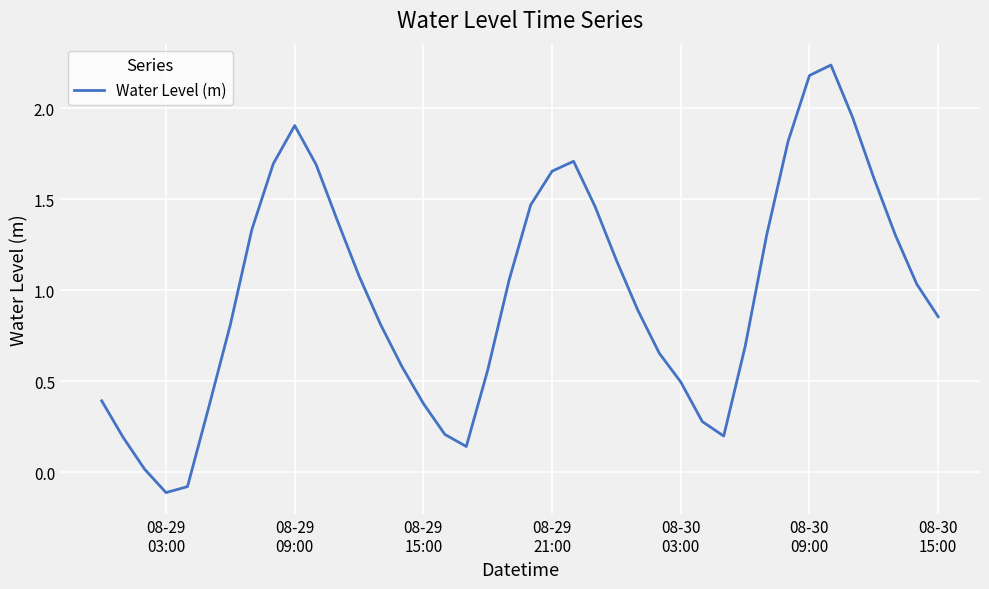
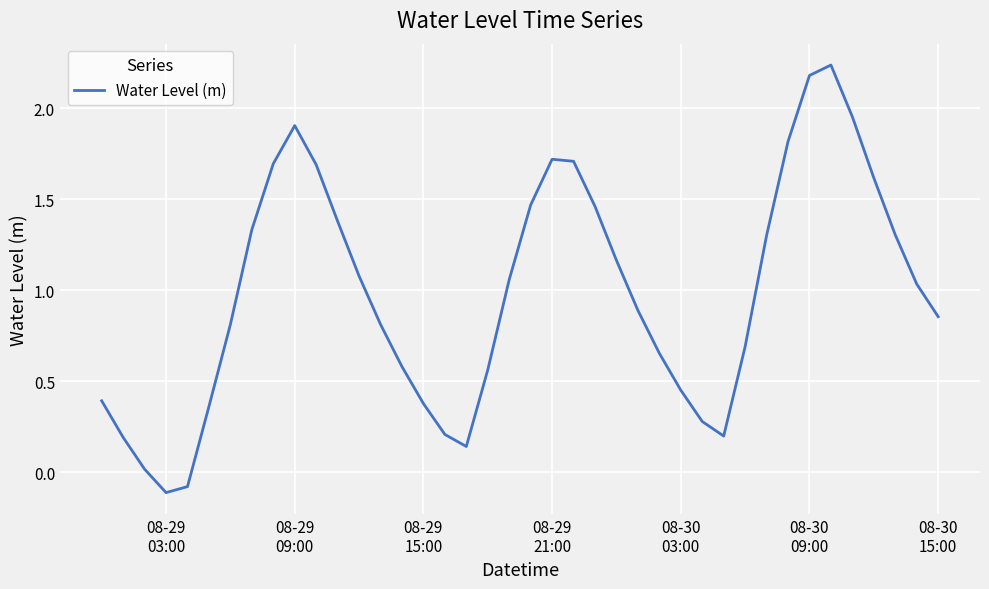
08-29 21:00: 1.65 -> 1.72
08-30 03:00: 0.50 -> 0.45
